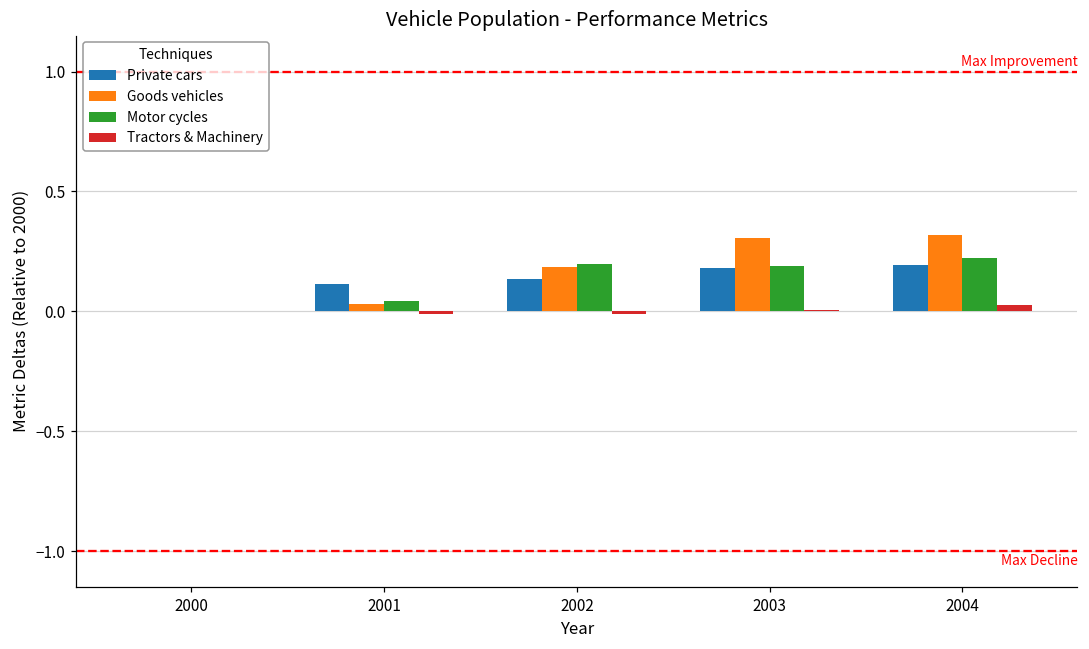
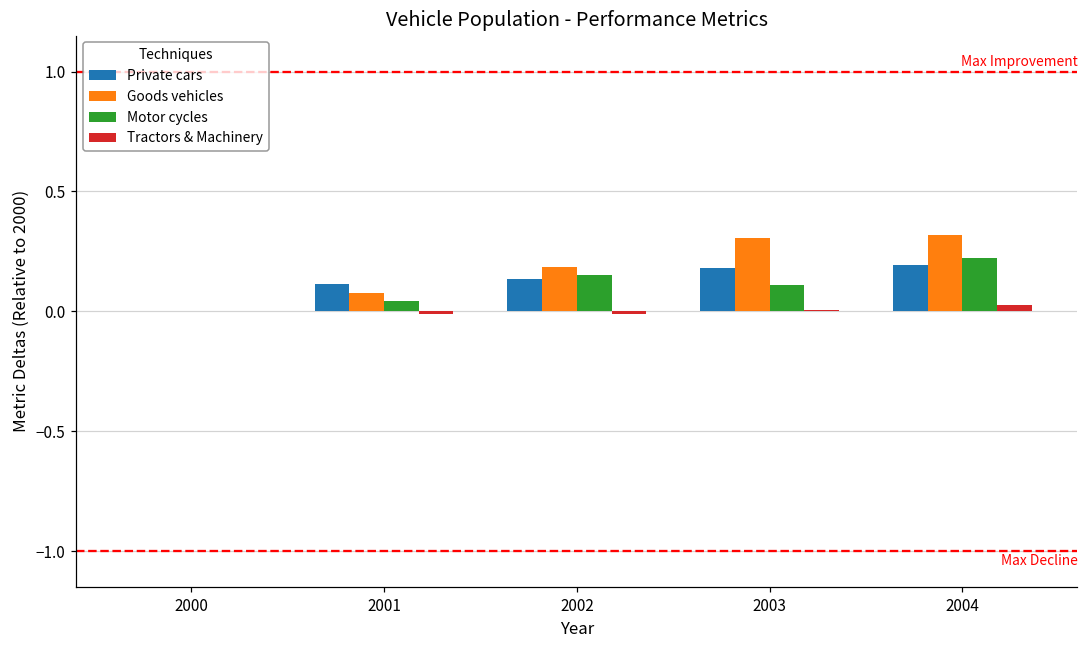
Goods vehicles, 2001: 0.03 -> 0.08
Motor cycles, 2002: 0.20 -> 0.15
Motor cycles, 2003: 0.19 -> 0.11
